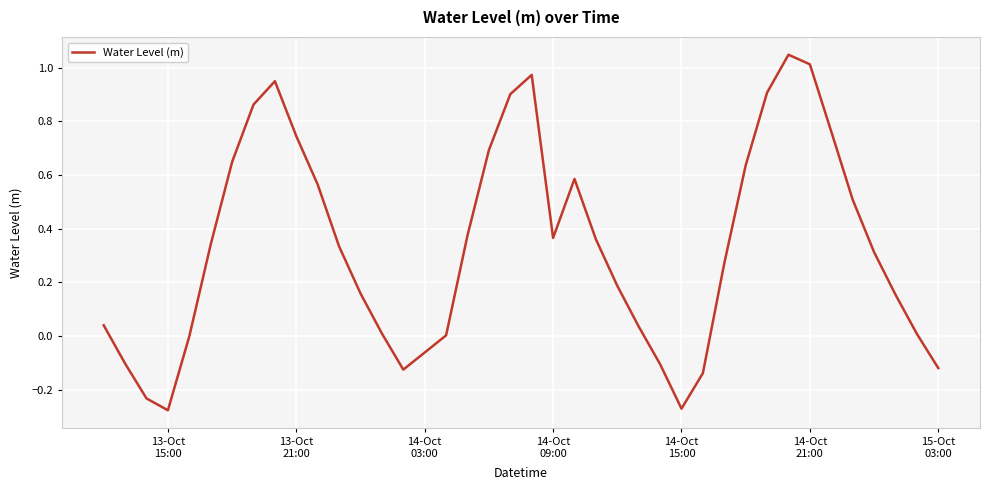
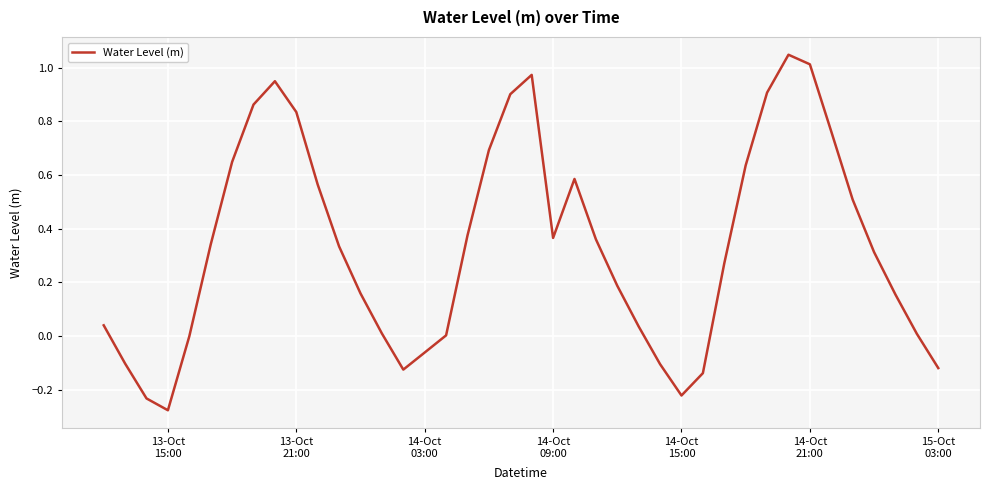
13-Oct 21:00: 0.75 -> 0.84
14-Oct 15:00: -0.27 -> -0.22
